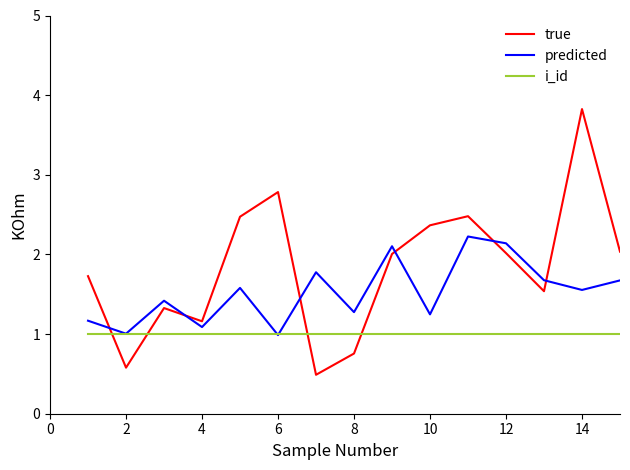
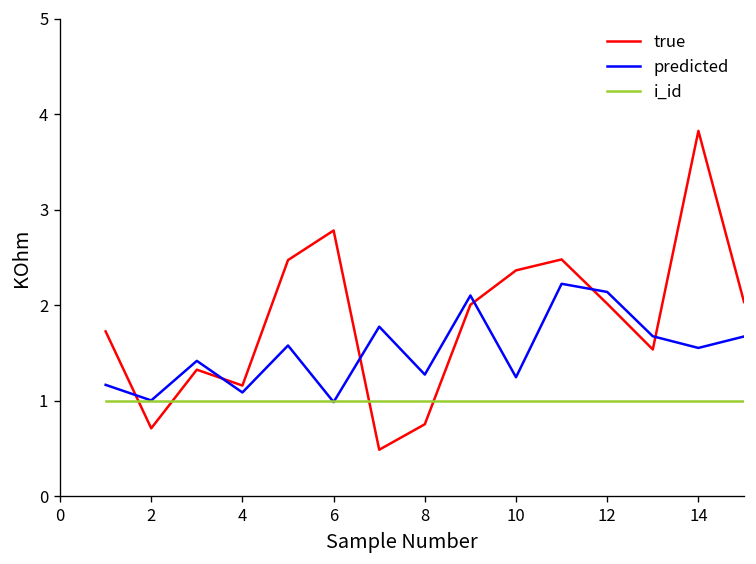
true, 2: 0.6 -> 0.7
